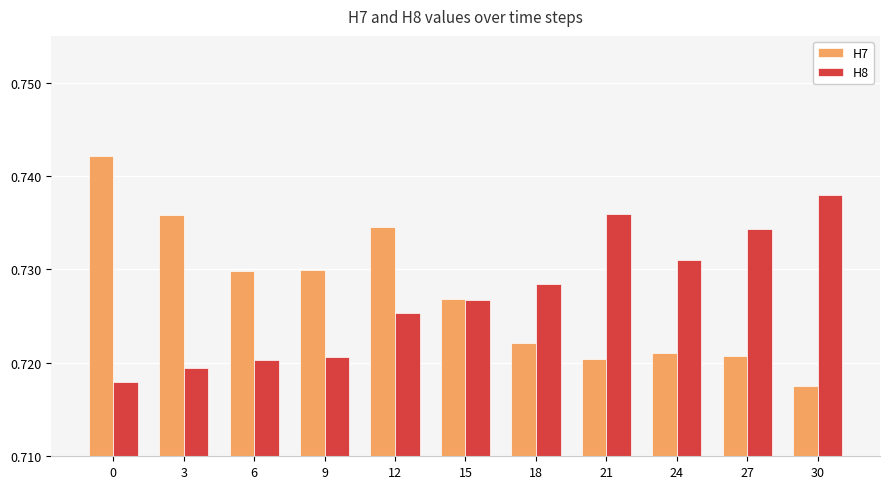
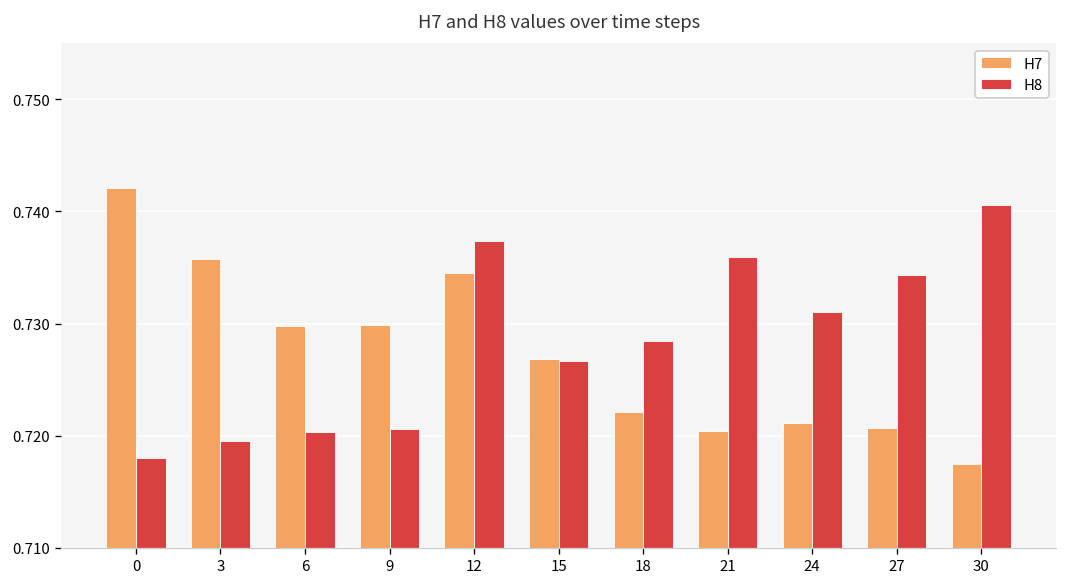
H8, 12: 0.725 -> 0.737
H8, 30: 0.738 -> 0.741
